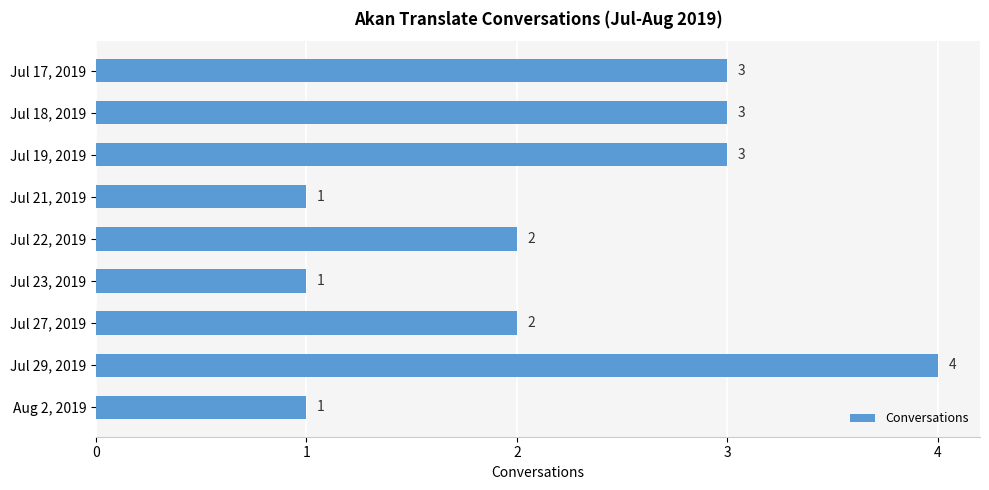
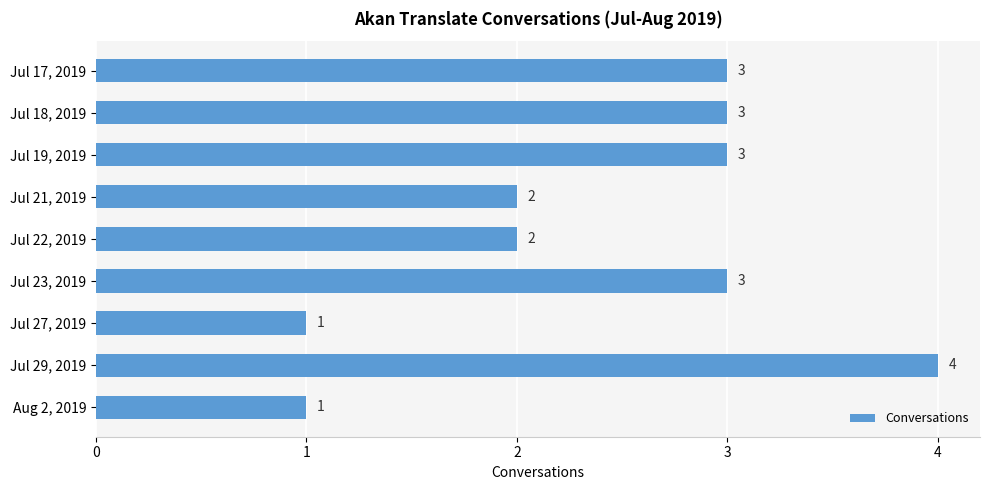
Jul 21, 2019: 1 -> 2
Jul 23, 2019: 1 -> 3
Jul 27, 2019: 2 -> 1
